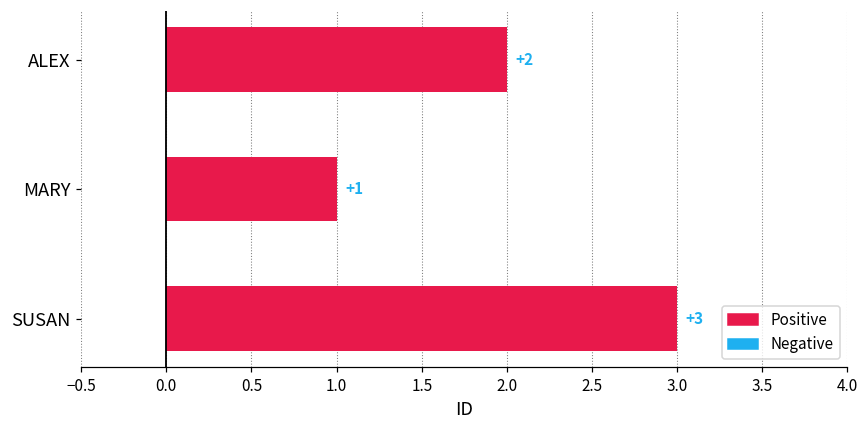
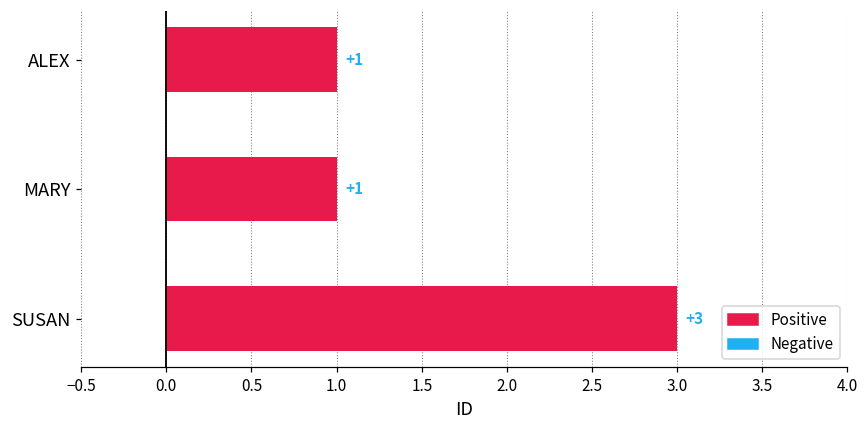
ALEX: +2 -> +1
